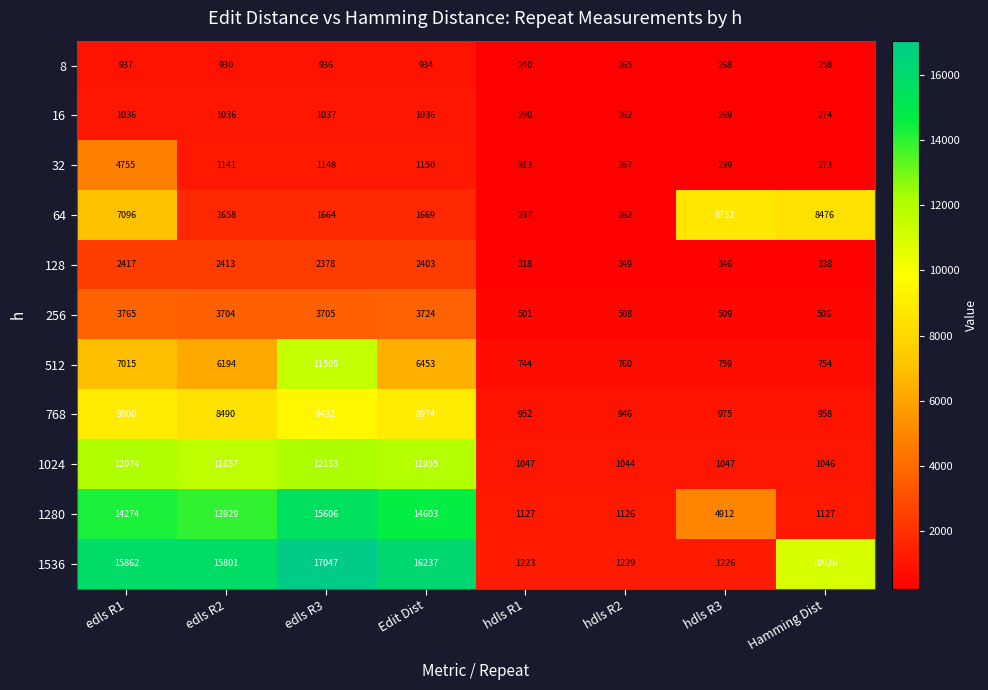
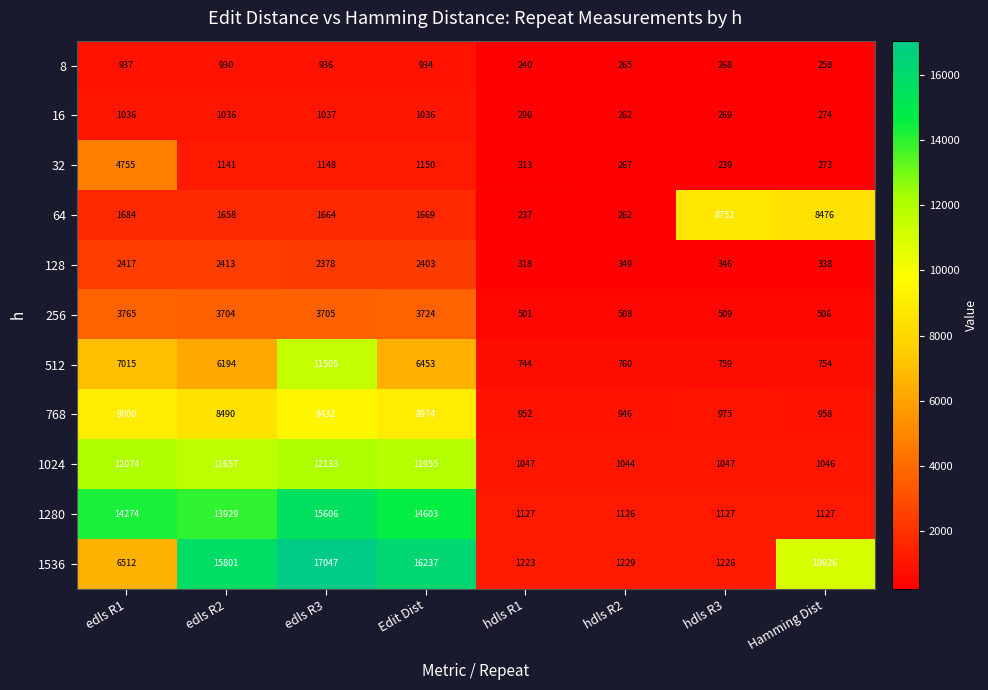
64, edls R1: 7096 -> 1684
1280, hdls R3: 4912 -> 1127
1536, edls R1: 15862 -> 6512
